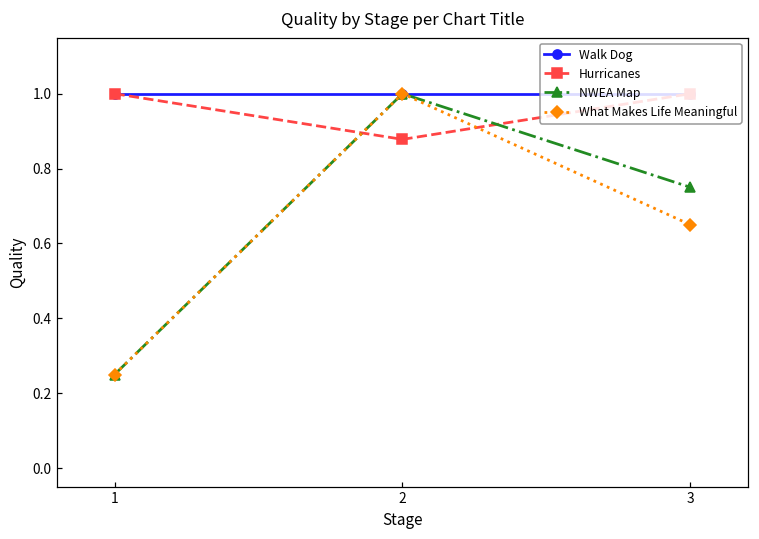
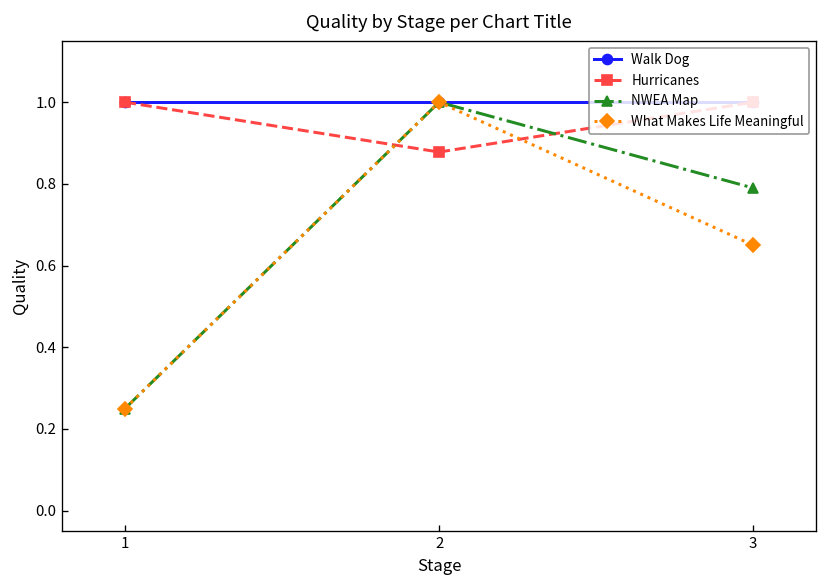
NWEA Map, 3: 0.75 -> 0.79
